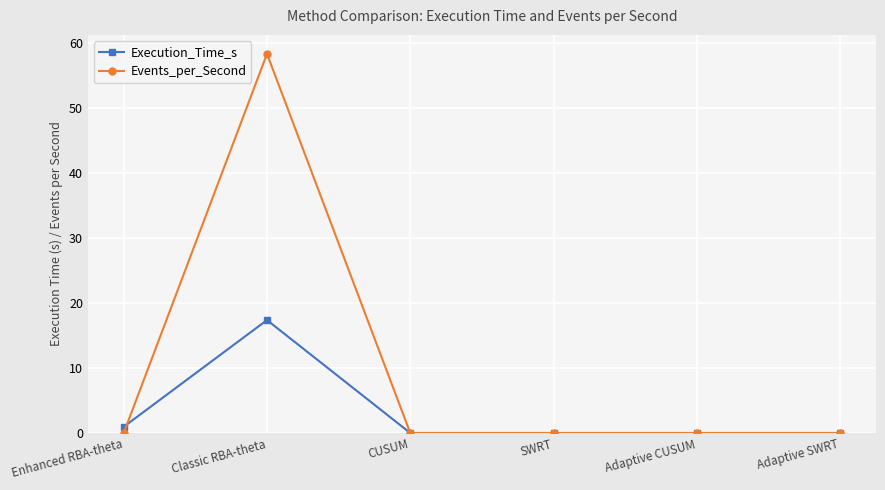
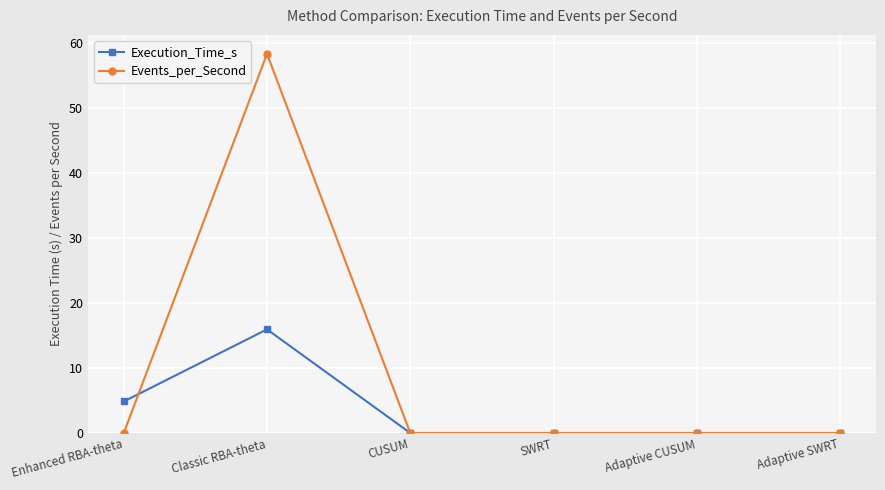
Execution_Time_s, Enhanced RBA-theta: 1 -> 5
Execution_Time_s, Classic RBA-theta: 17 -> 16
